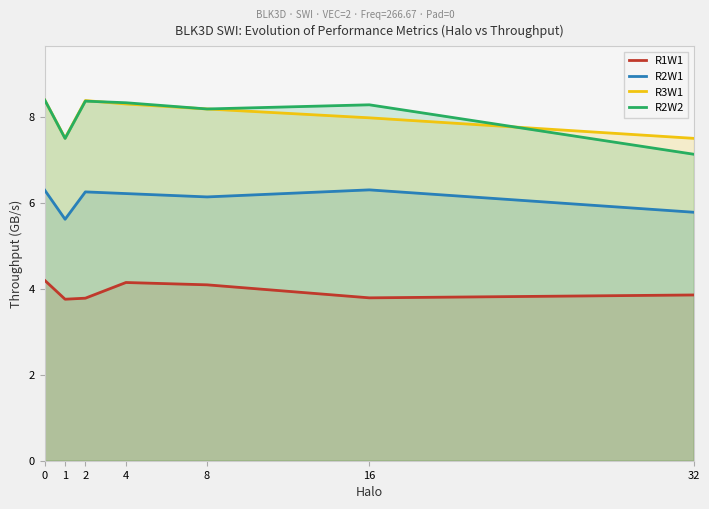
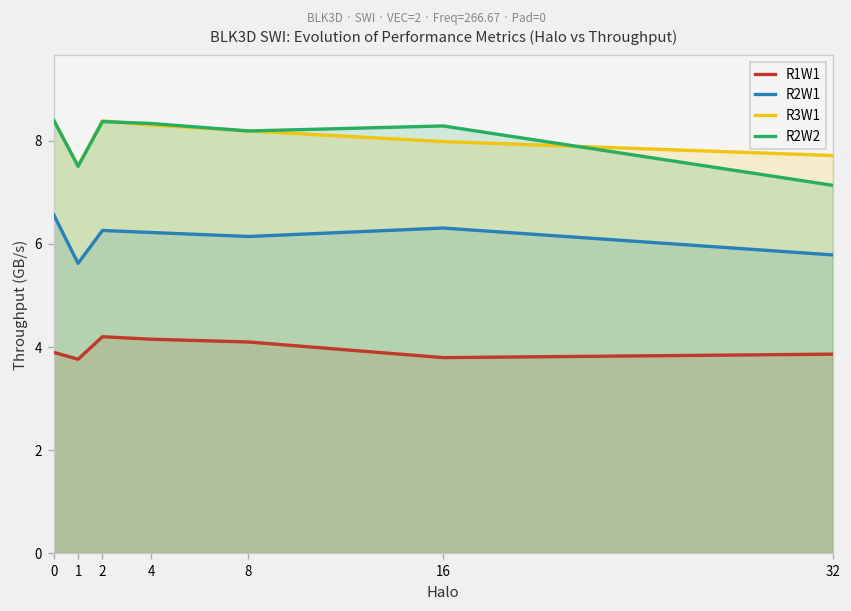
R1W1, 0: 4.2 -> 3.9
R2W1, 0: 6.3 -> 6.6
R1W1, 2: 3.8 -> 4.2
R3W1, 32: 7.5 -> 7.7
